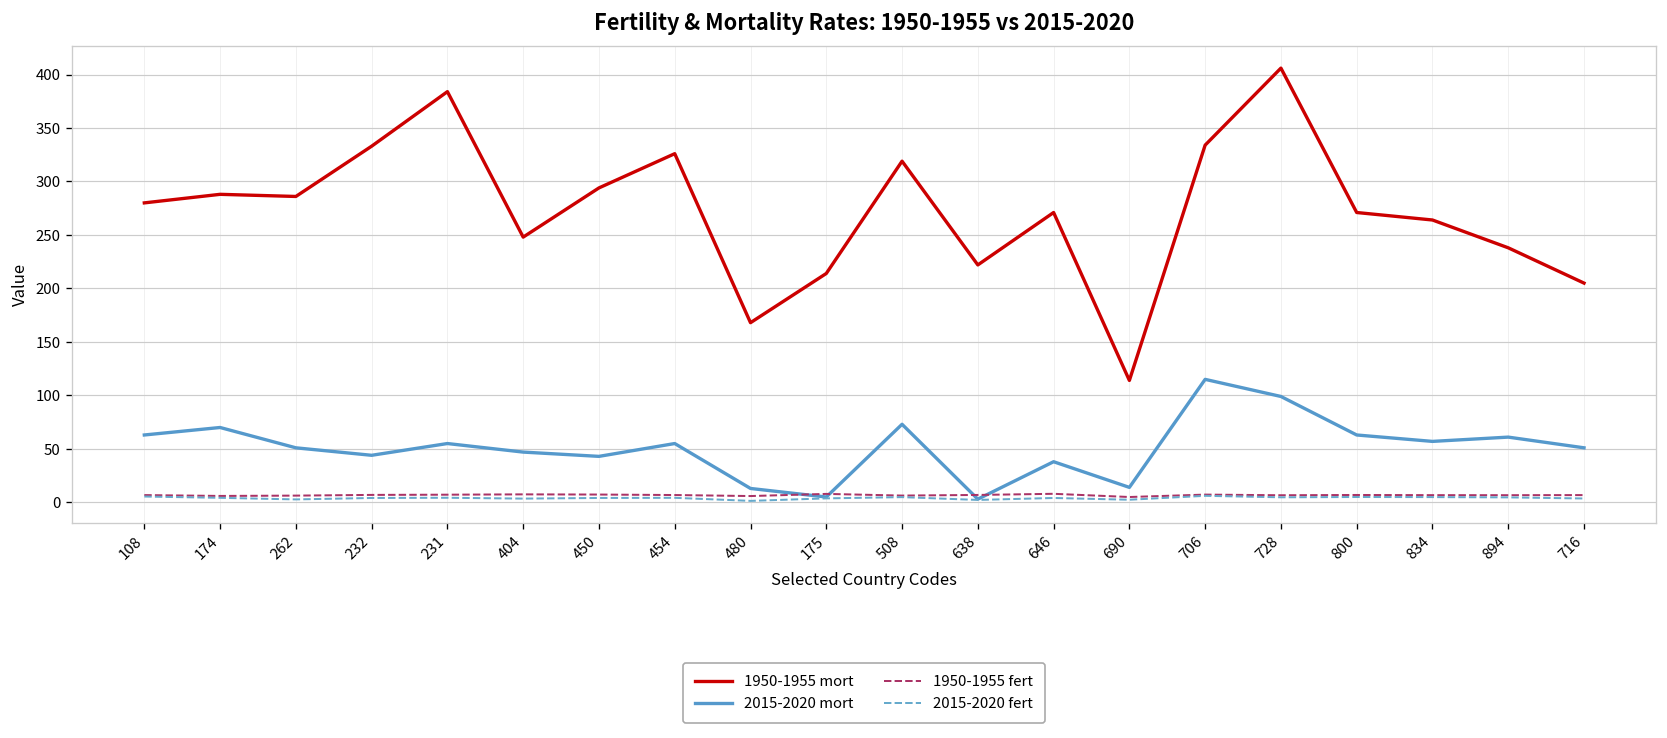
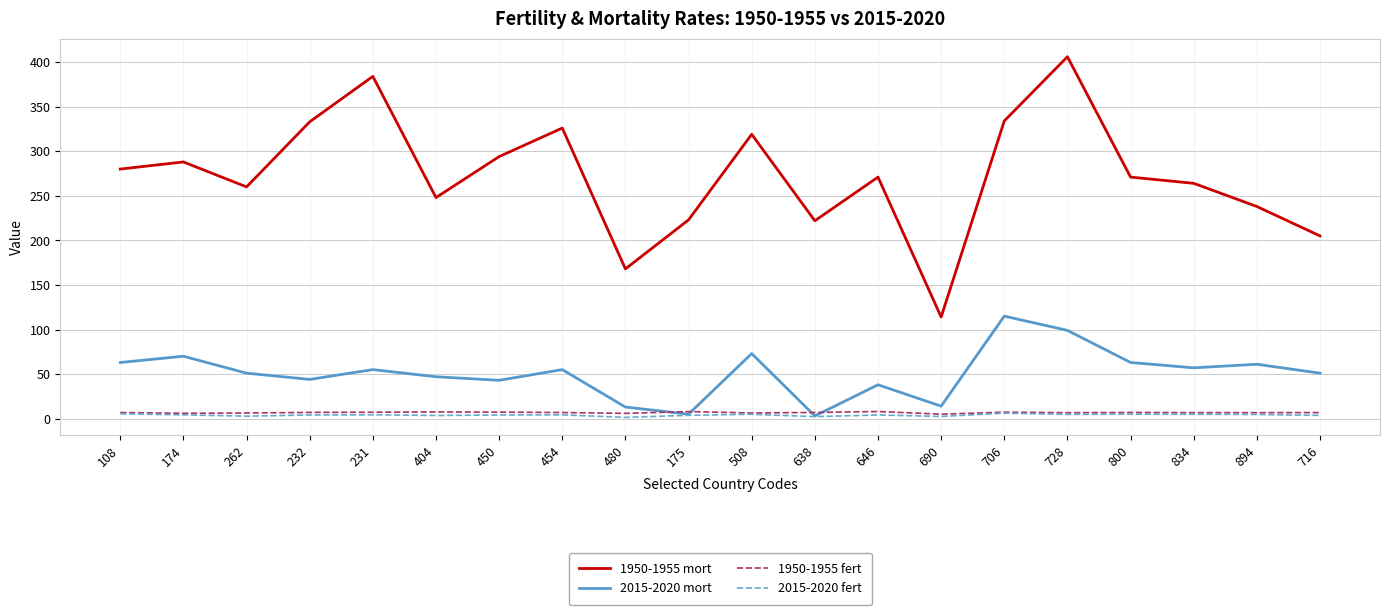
1950-1955 mort, 262: 290 -> 260
1950-1955 mort, 175: 210 -> 220
